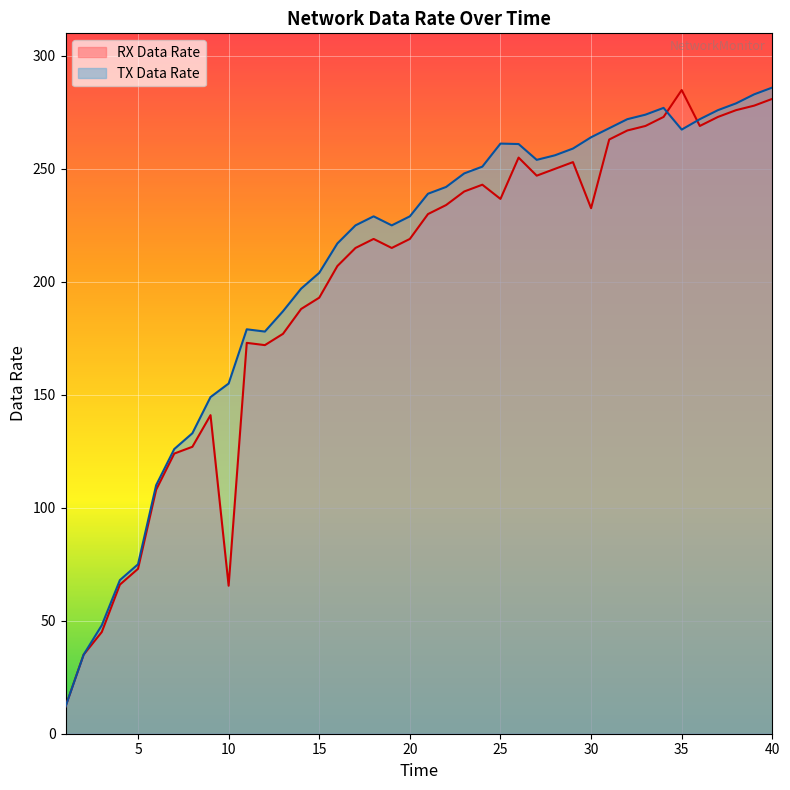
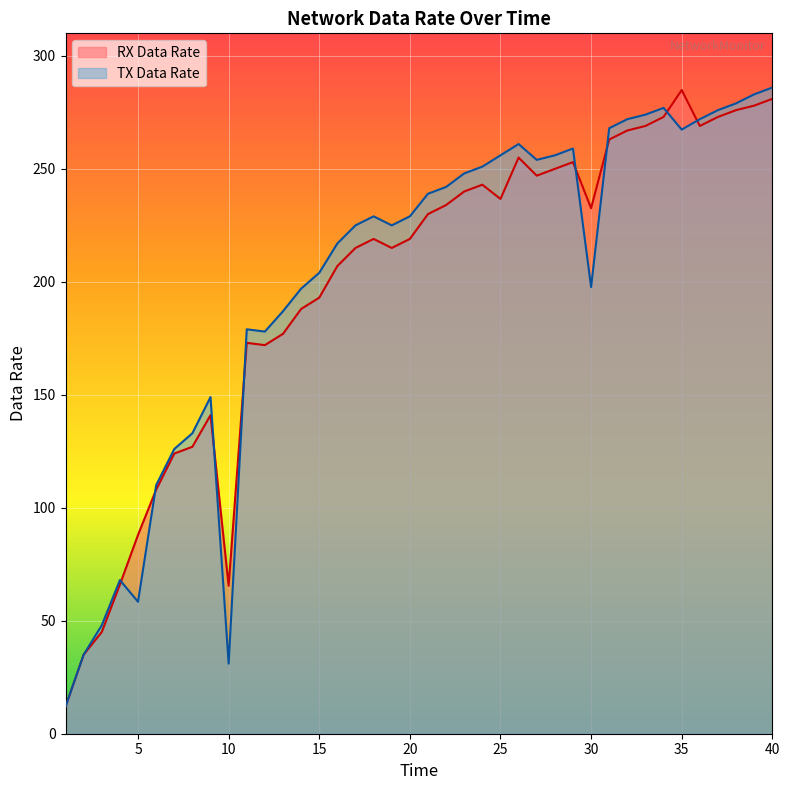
RX Data Rate, 5: 73 -> 88
TX Data Rate, 5: 75 -> 58
TX Data Rate, 10: 155 -> 31
TX Data Rate, 25: 261 -> 256
TX Data Rate, 30: 264 -> 198
